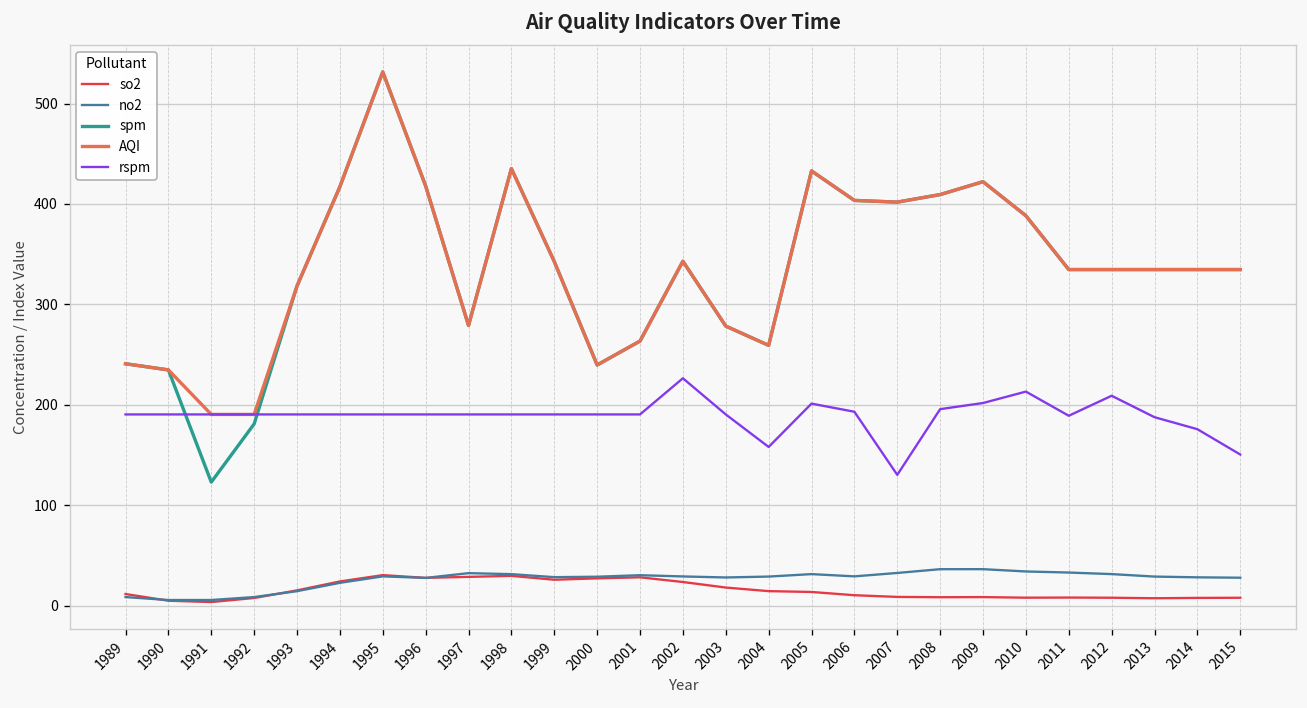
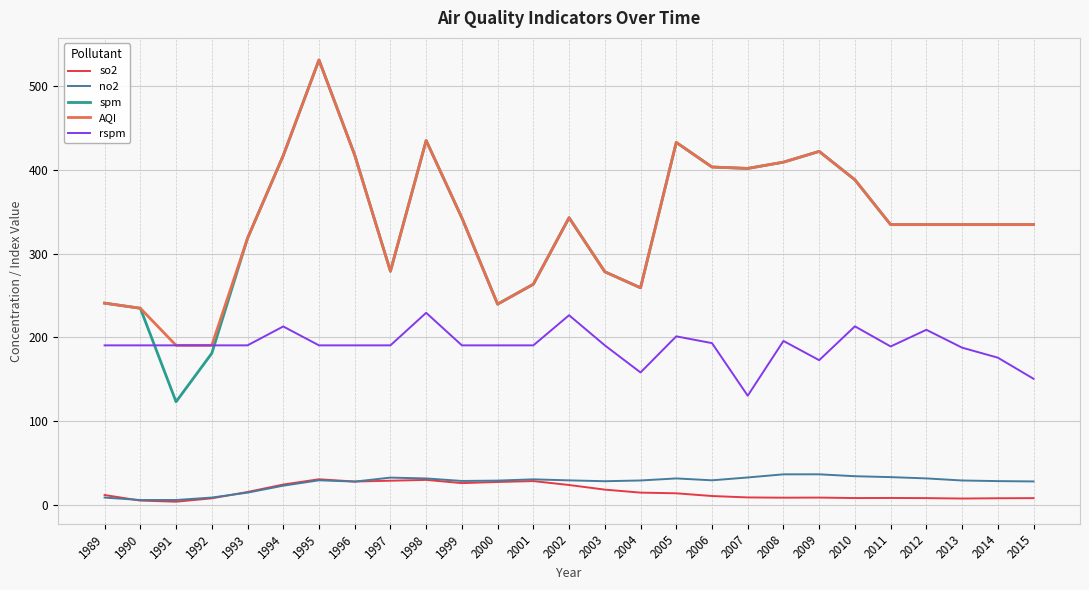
rspm, 1994: 190 -> 210
rspm, 1998: 190 -> 230
rspm, 2009: 200 -> 170
